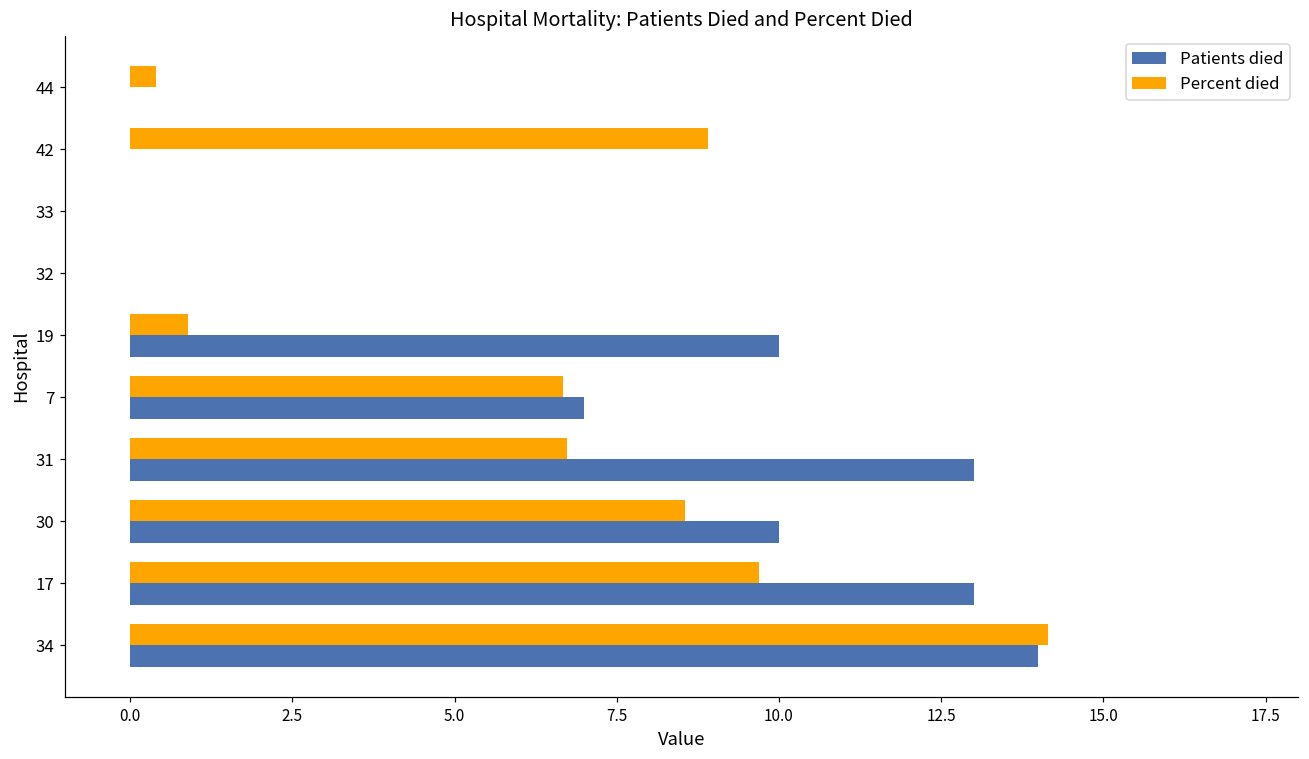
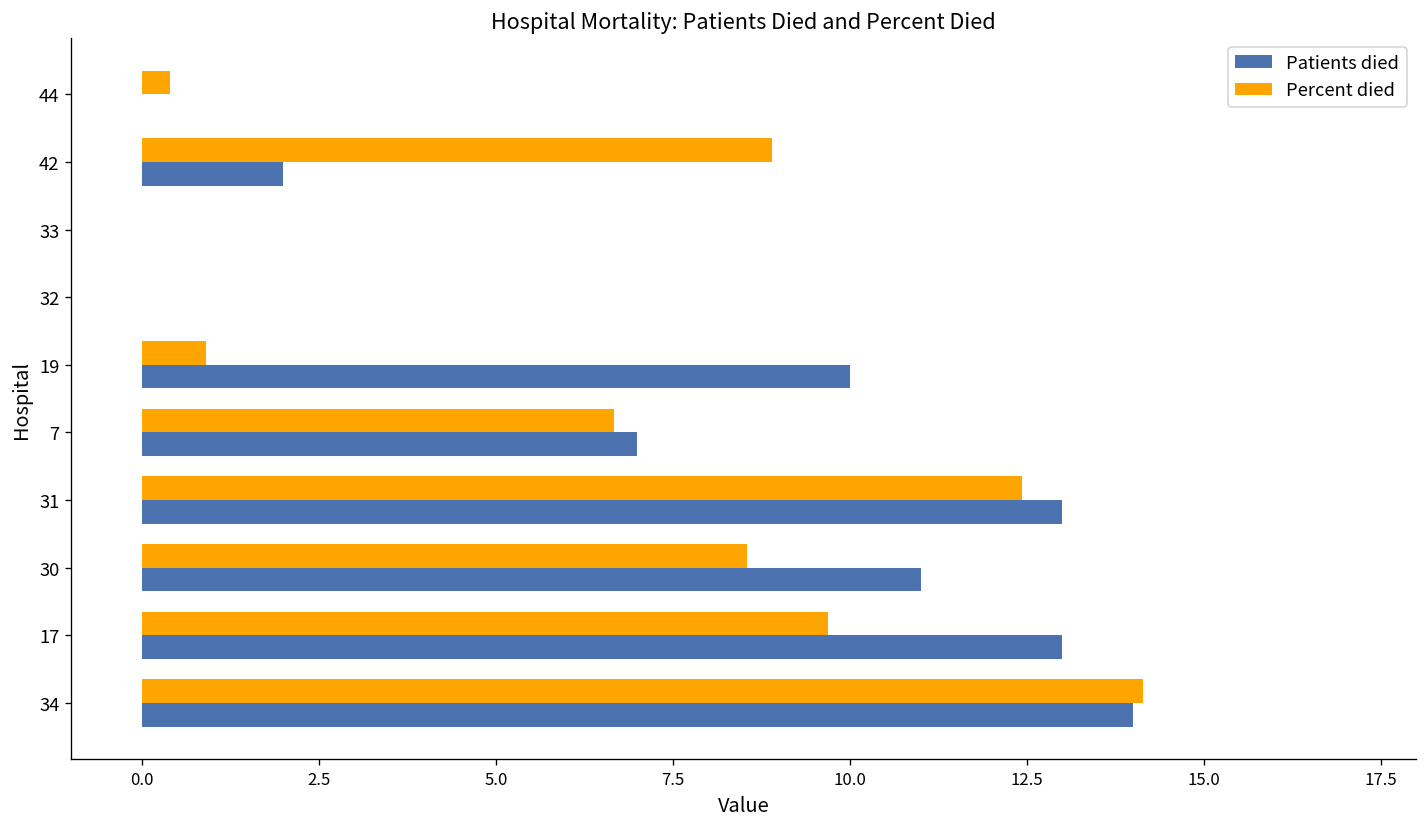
Patients died, 42: 0 -> 2
Percent died, 31: 6.7 -> 12.4
Patients died, 30: 10 -> 11
